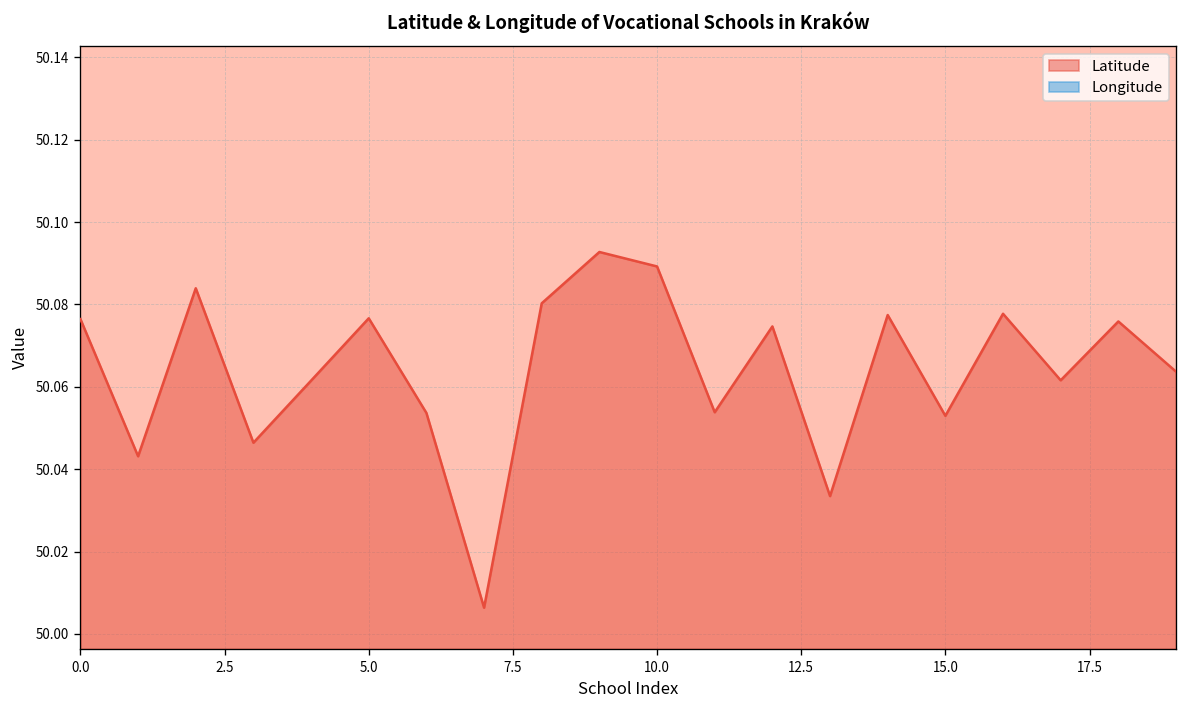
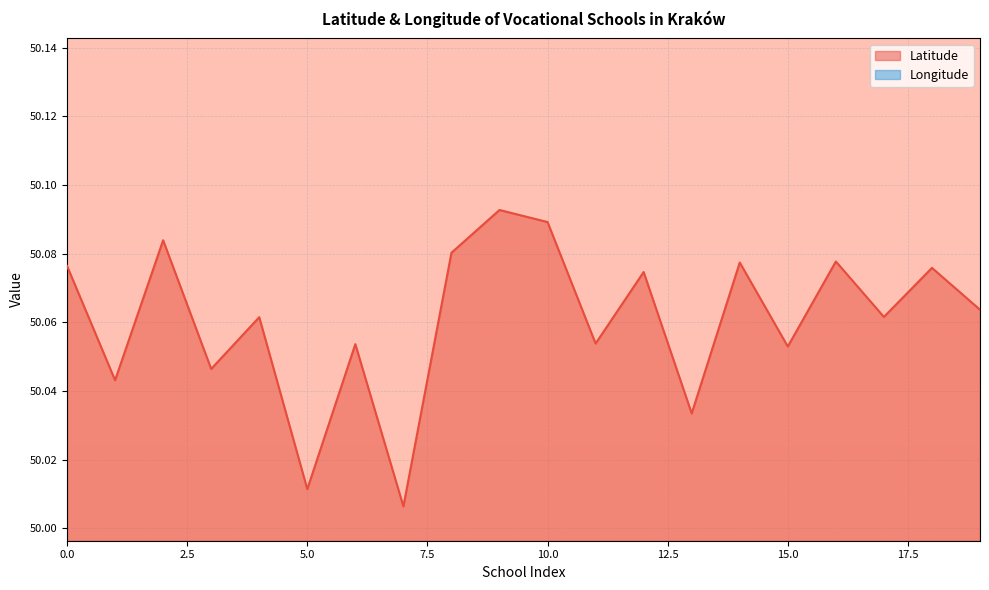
Latitude, 5.0: 50.077 -> 50.011
